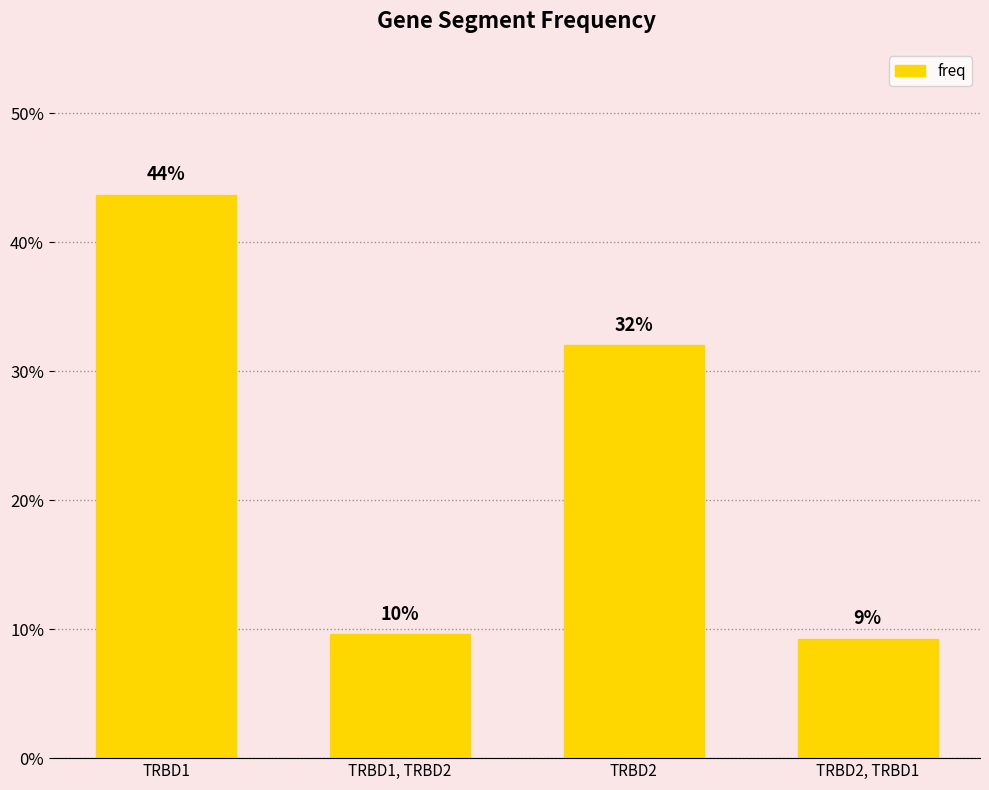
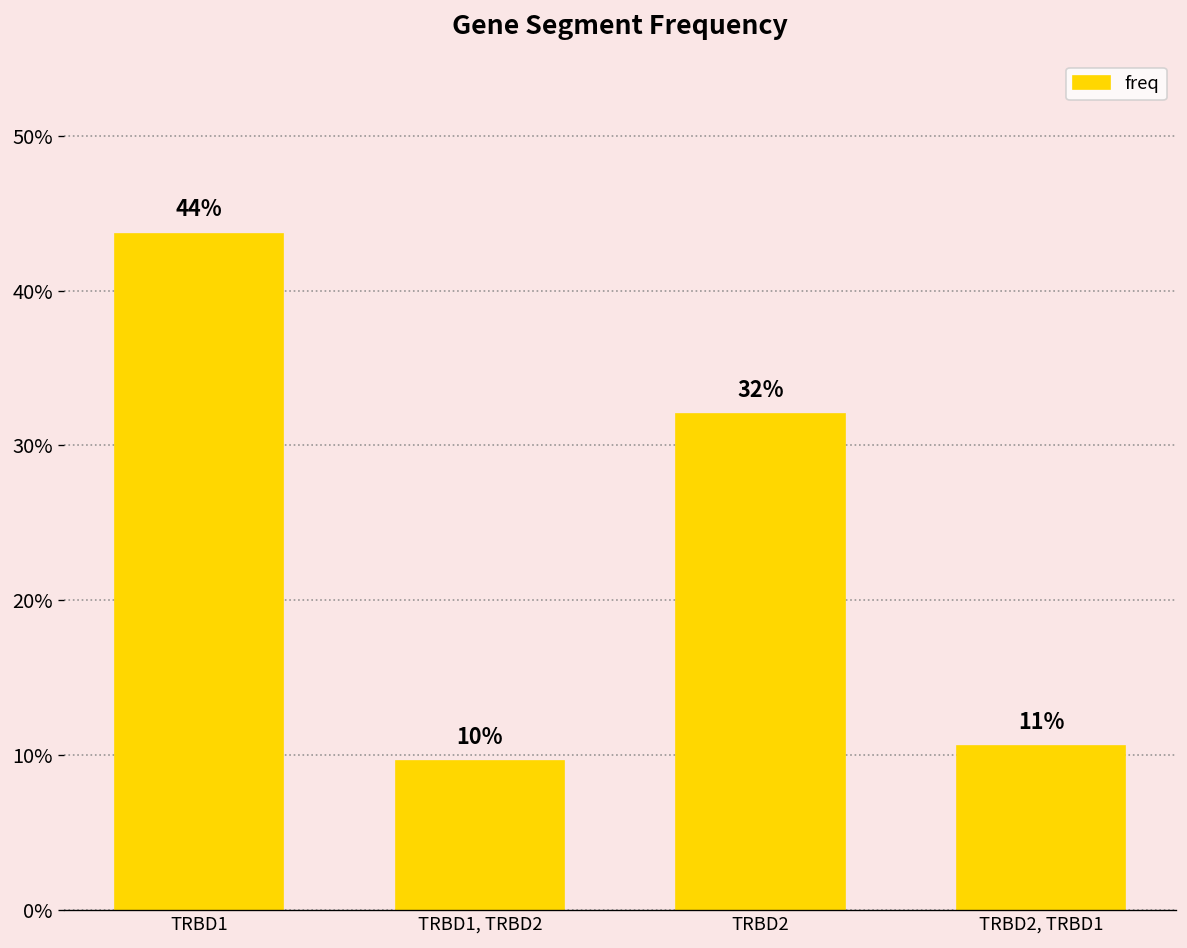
TRBD2, TRBD1: 9% -> 11%
